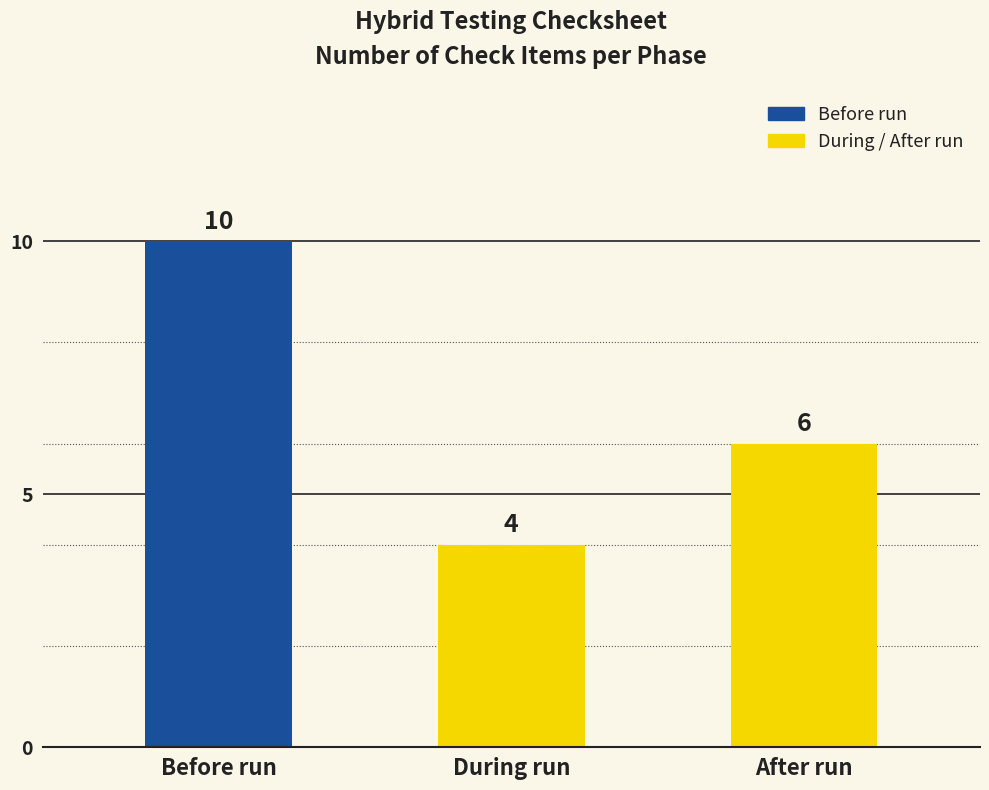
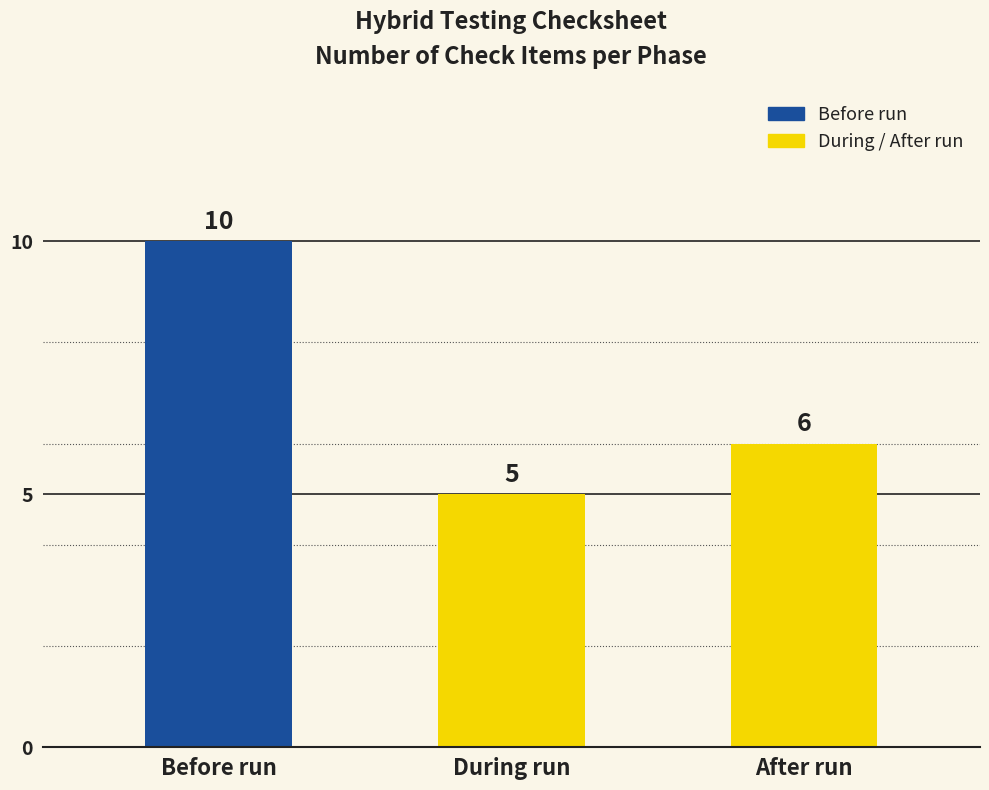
During run: 4 -> 5
